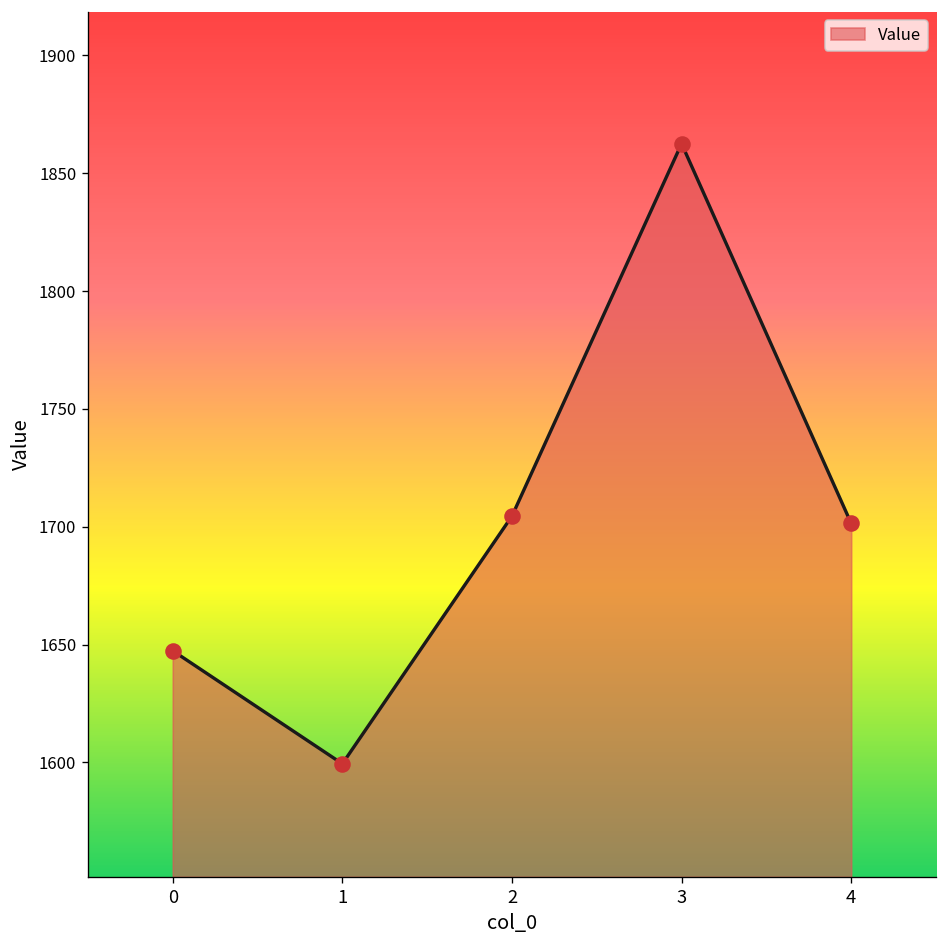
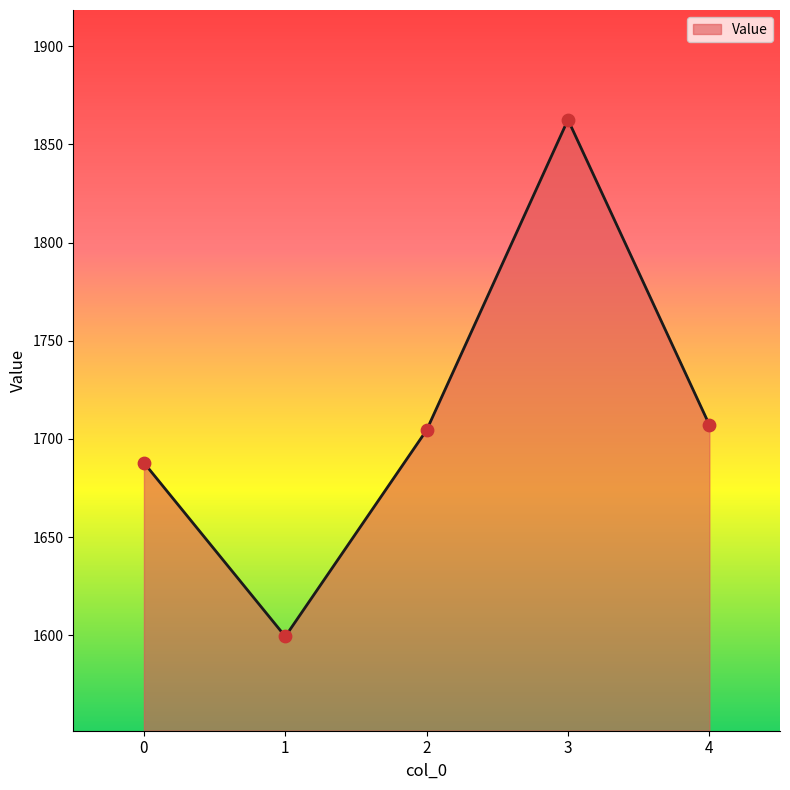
0: 1647 -> 1688
4: 1701 -> 1707
